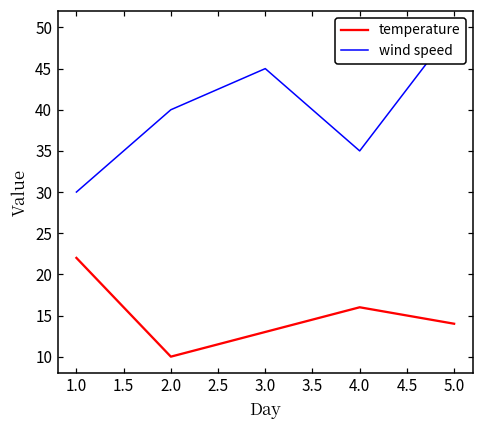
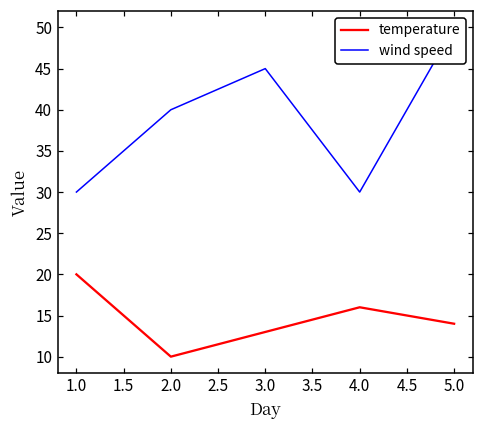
temperature, 1.0: 22 -> 20
wind speed, 4.0: 35 -> 30
